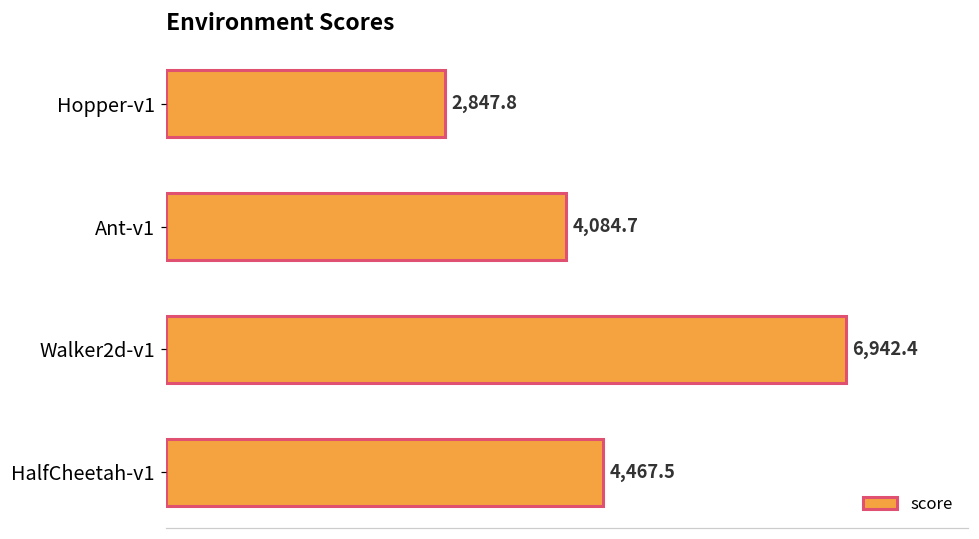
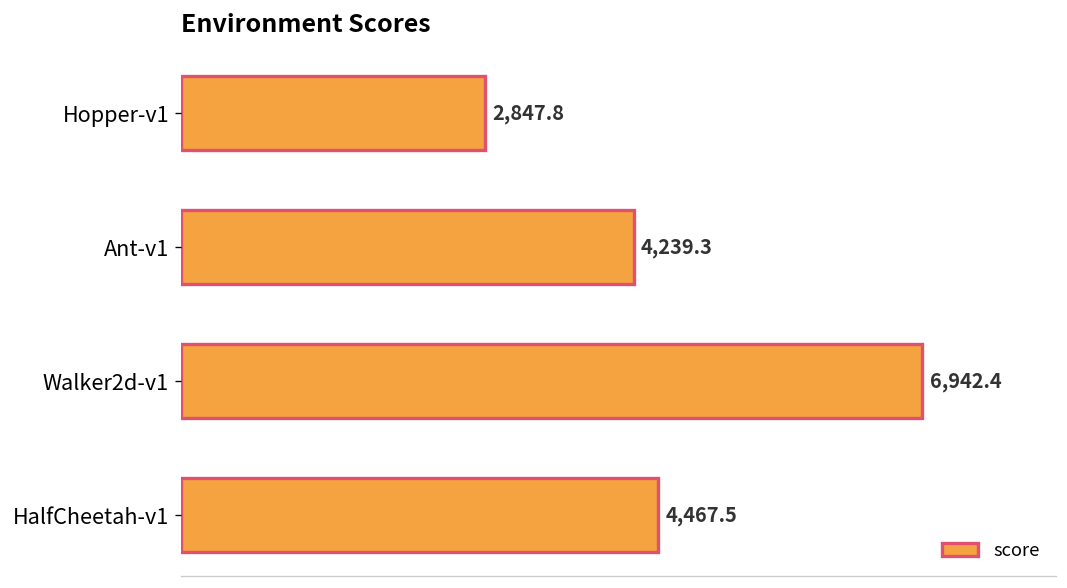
Ant-v1: 4,084.7 -> 4,239.3
